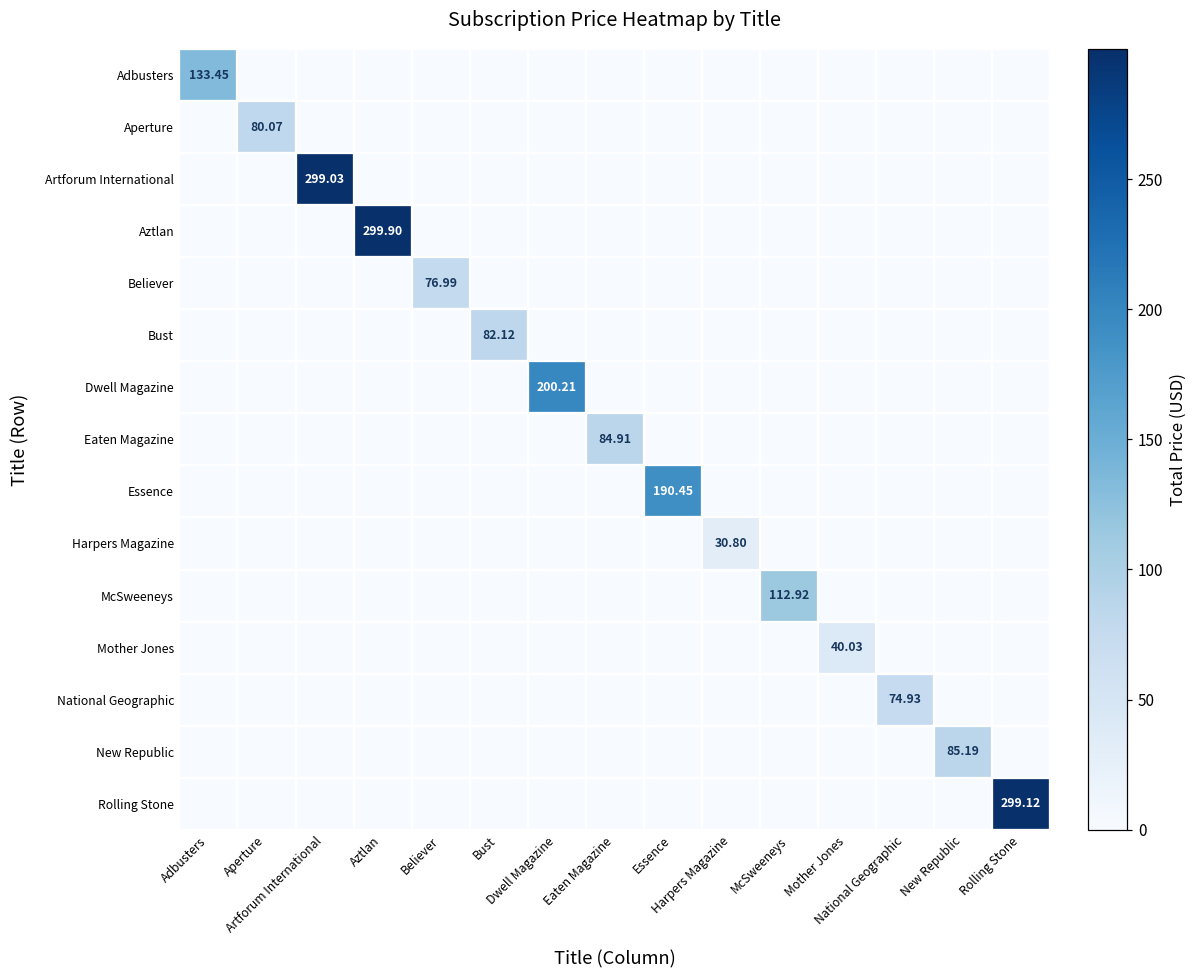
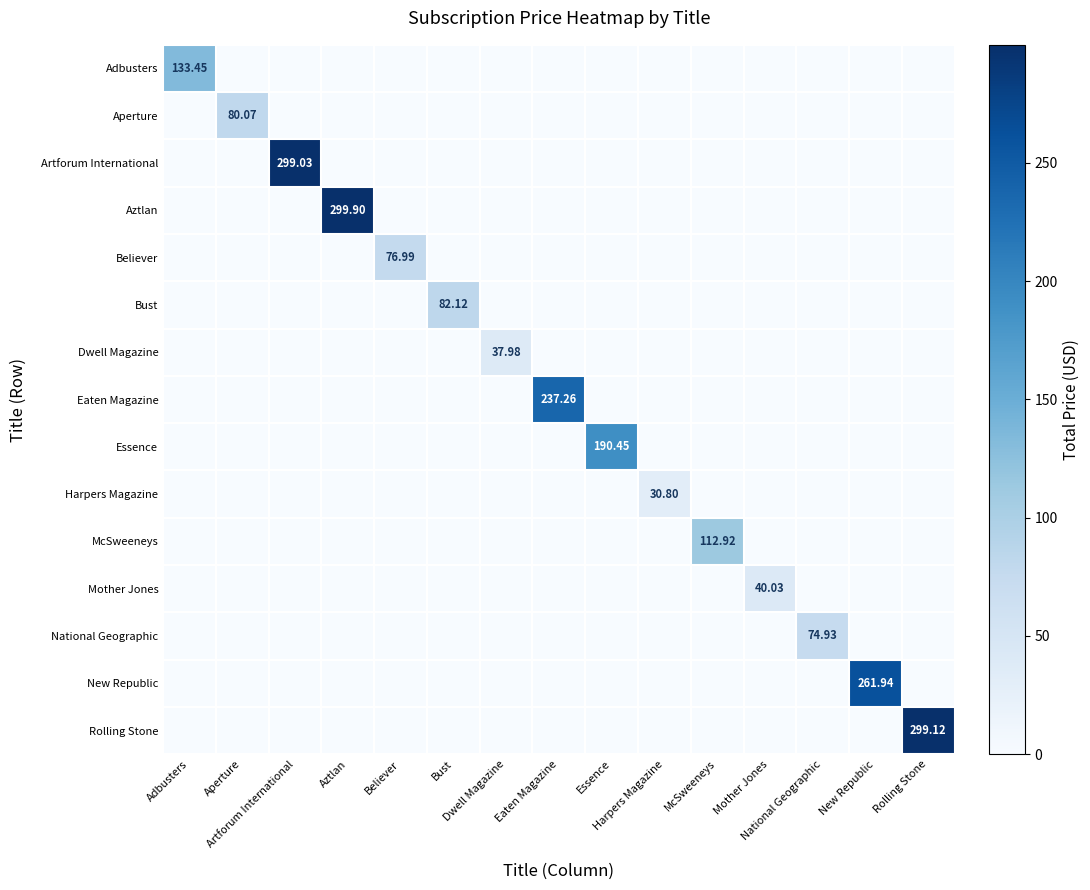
Dwell Magazine, Dwell Magazine: 200.21 -> 37.98
Eaten Magazine, Eaten Magazine: 84.91 -> 237.26
New Republic, New Republic: 85.19 -> 261.94
